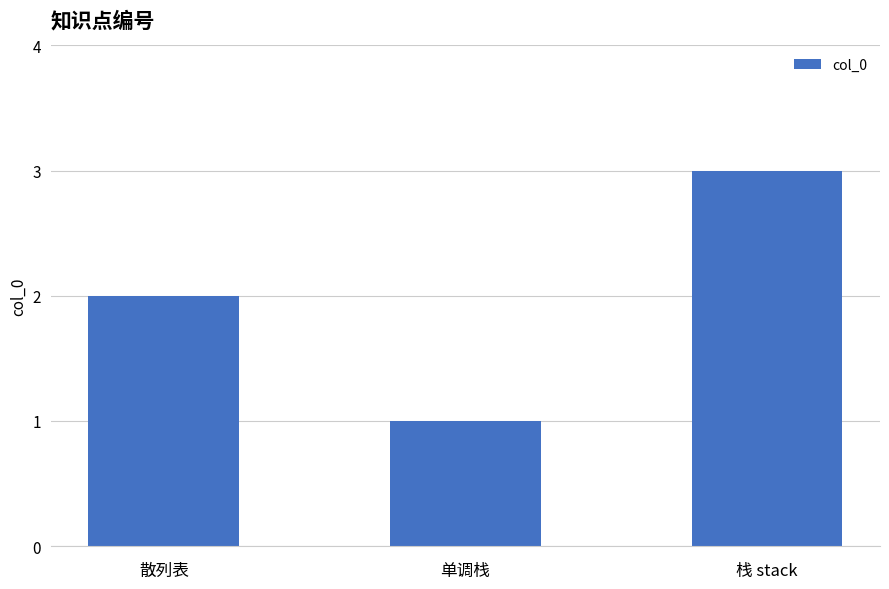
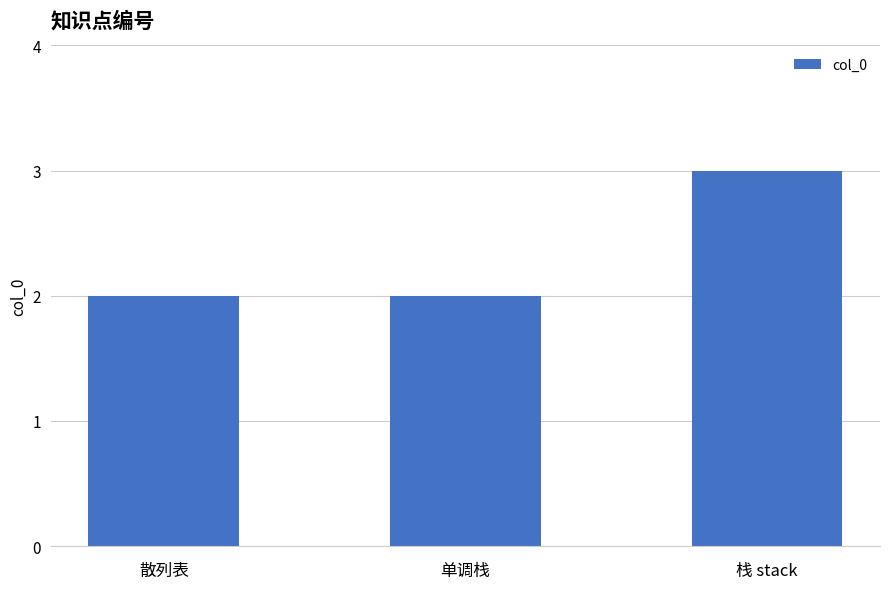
单调栈: 1 -> 2
